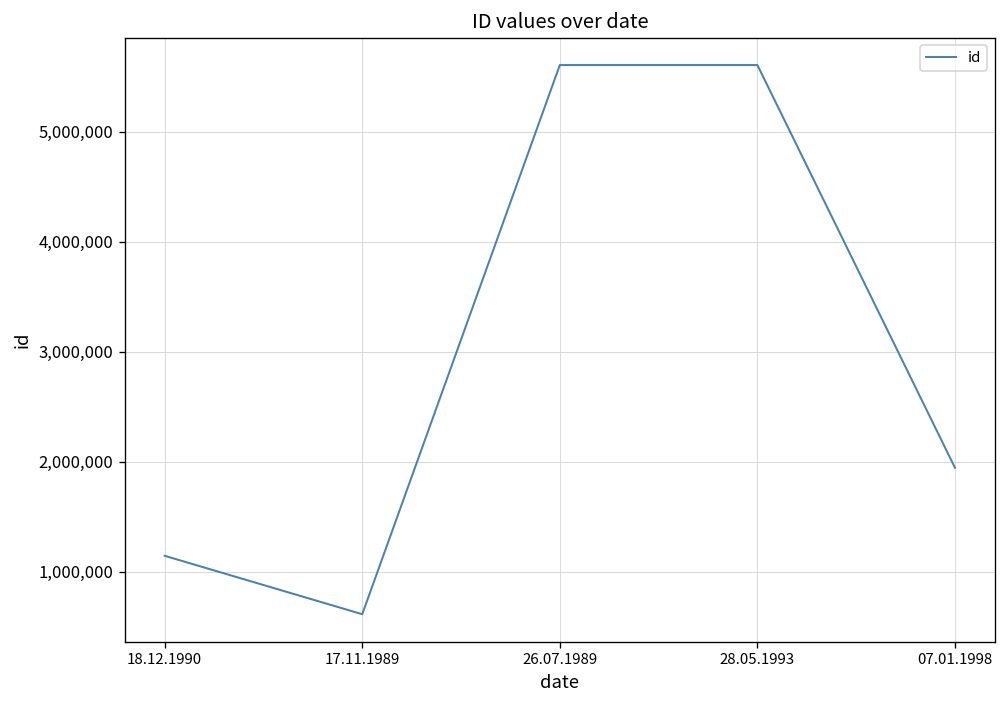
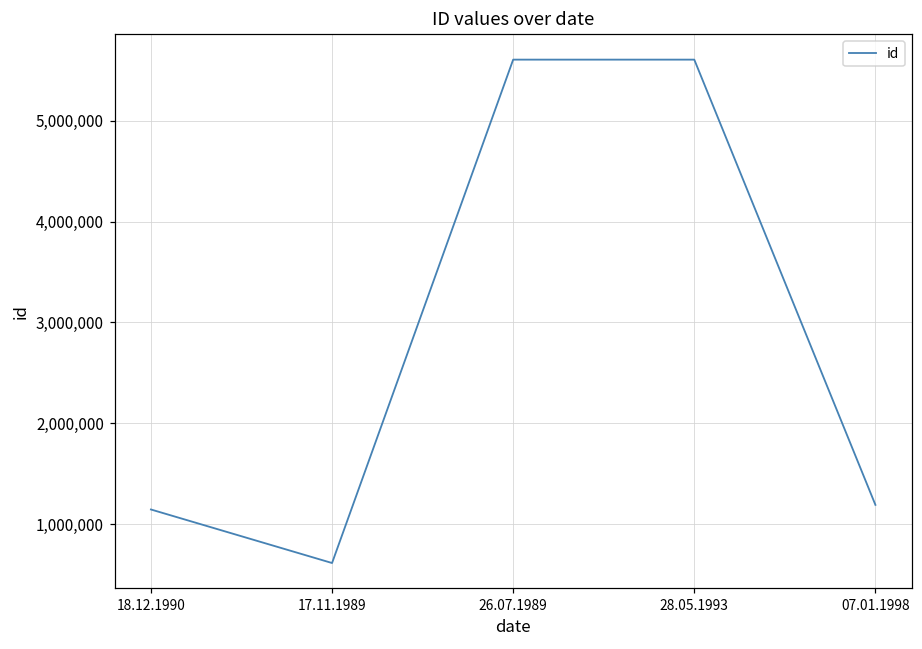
07.01.1998: 1,900,000 -> 1,200,000
